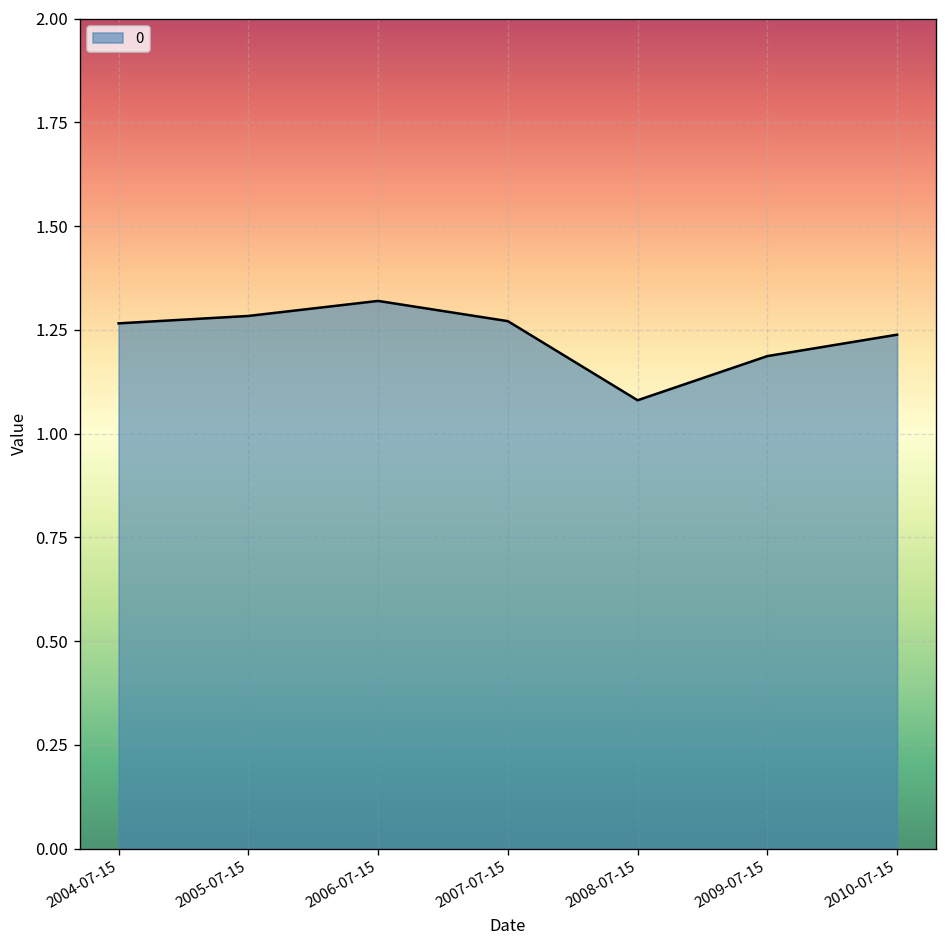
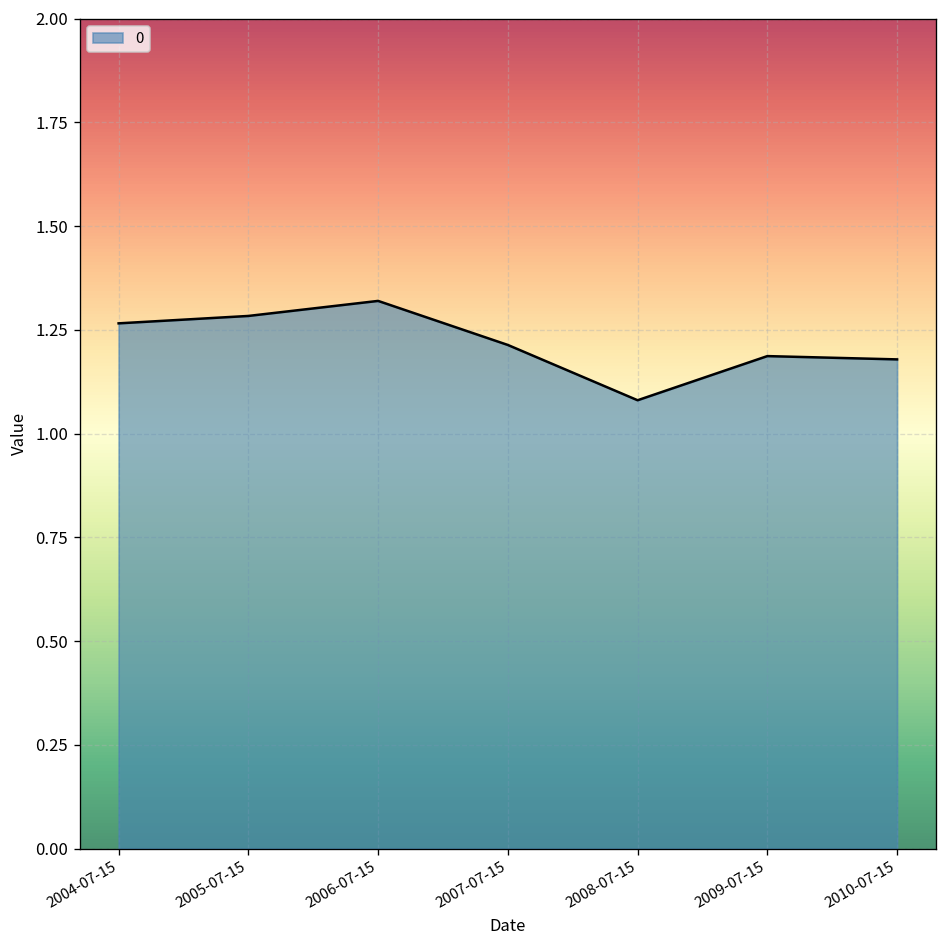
2007-07-15: 1.27 -> 1.21
2010-07-15: 1.24 -> 1.18
